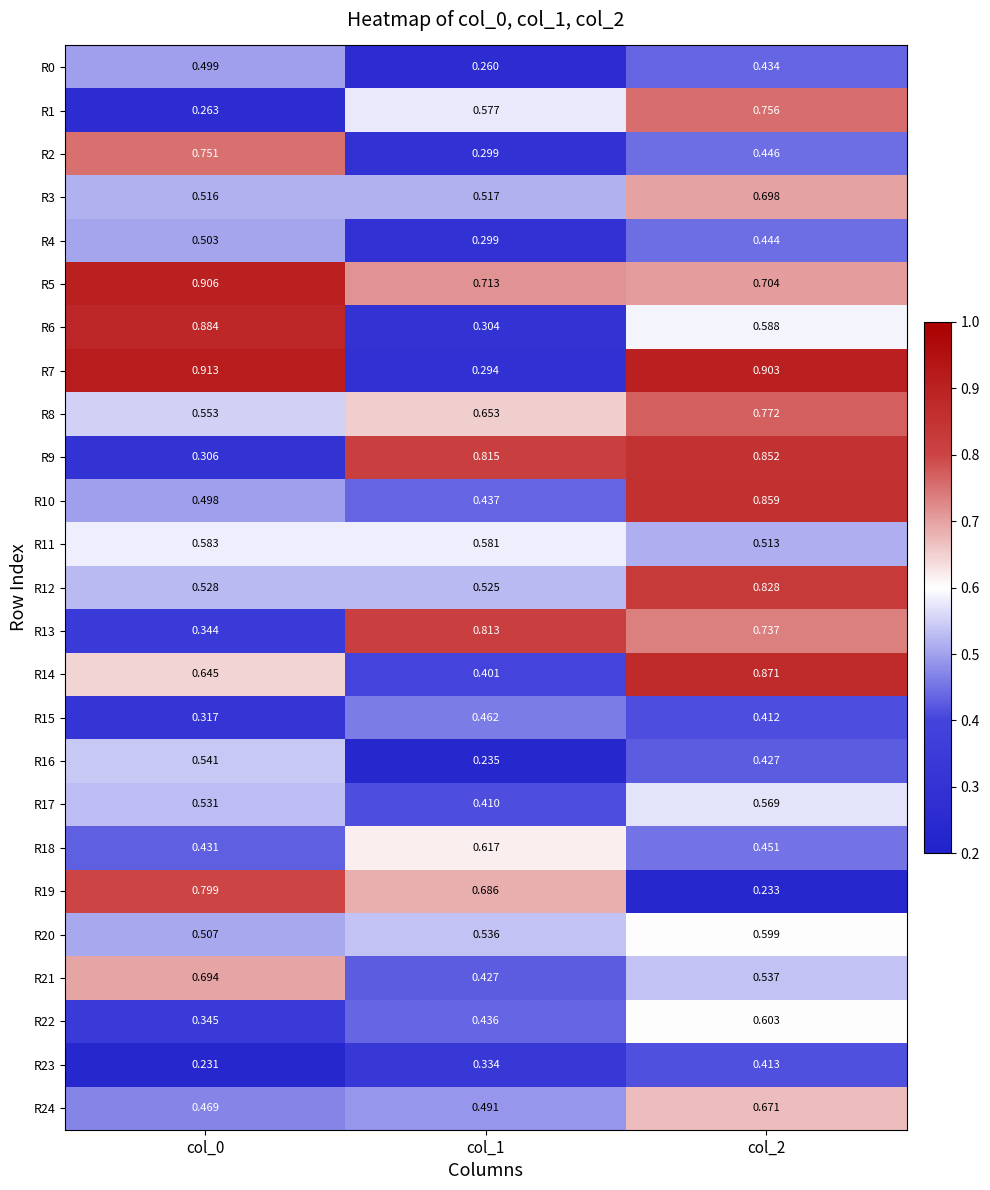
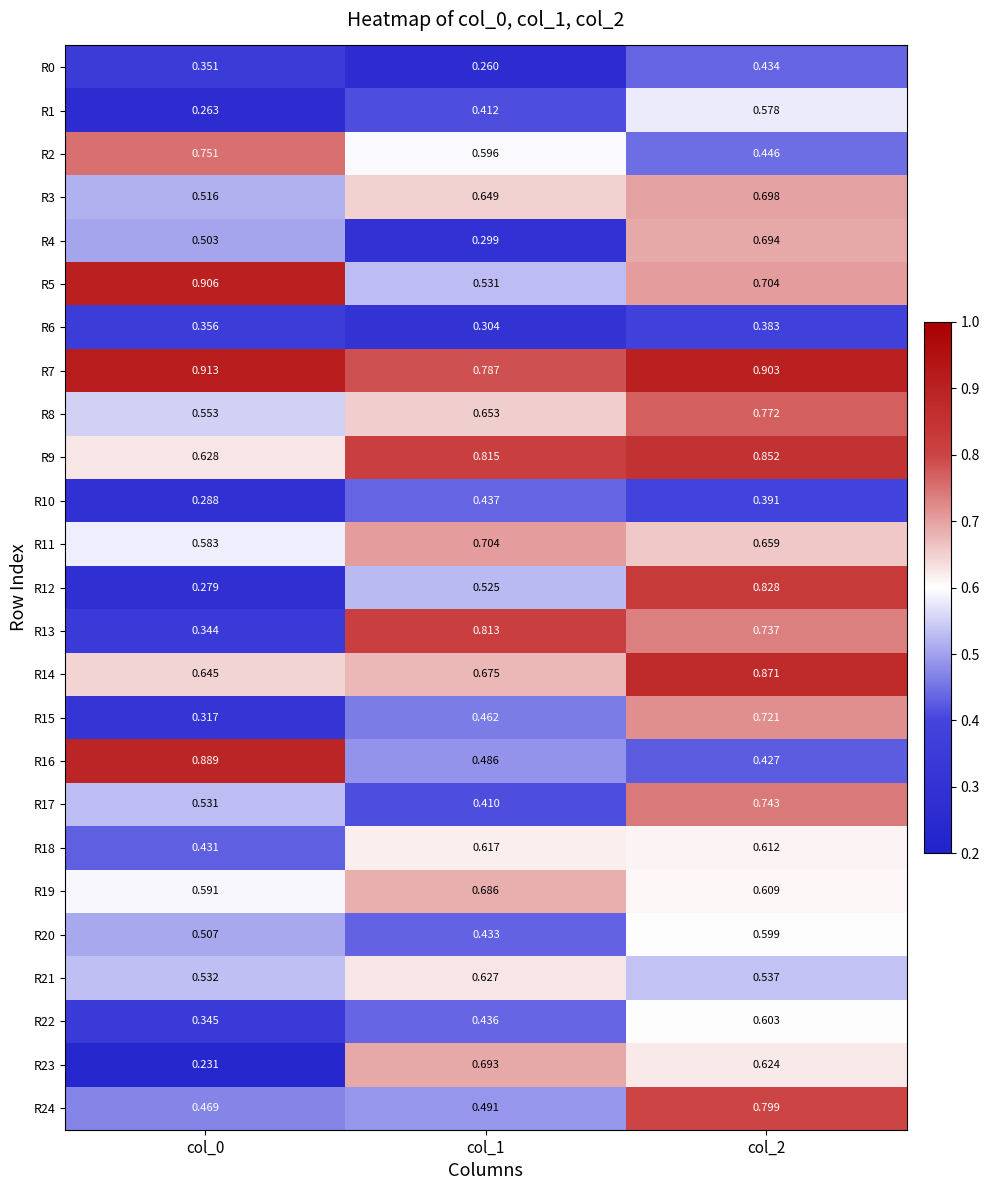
R0, col_0: 0.499 -> 0.351
R1, col_1: 0.577 -> 0.412
R1, col_2: 0.756 -> 0.578
R2, col_1: 0.299 -> 0.596
R3, col_1: 0.517 -> 0.649
R4, col_2: 0.444 -> 0.694
R5, col_1: 0.713 -> 0.531
R6, col_0: 0.884 -> 0.356
R6, col_2: 0.588 -> 0.383
R7, col_1: 0.294 -> 0.787
R9, col_0: 0.306 -> 0.628
R10, col_0: 0.498 -> 0.288
R10, col_2: 0.859 -> 0.391
R11, col_1: 0.581 -> 0.704
R11, col_2: 0.513 -> 0.659
R12, col_0: 0.528 -> 0.279
R14, col_1: 0.401 -> 0.675
R15, col_2: 0.412 -> 0.721
R16, col_0: 0.541 -> 0.889
R16, col_1: 0.235 -> 0.486
R17, col_2: 0.569 -> 0.743
R18, col_2: 0.451 -> 0.612
R19, col_0: 0.799 -> 0.591
R19, col_2: 0.233 -> 0.609
R20, col_1: 0.536 -> 0.433
R21, col_0: 0.694 -> 0.532
R21, col_1: 0.427 -> 0.627
R23, col_1: 0.334 -> 0.693
R23, col_2: 0.413 -> 0.624
R24, col_2: 0.671 -> 0.799
